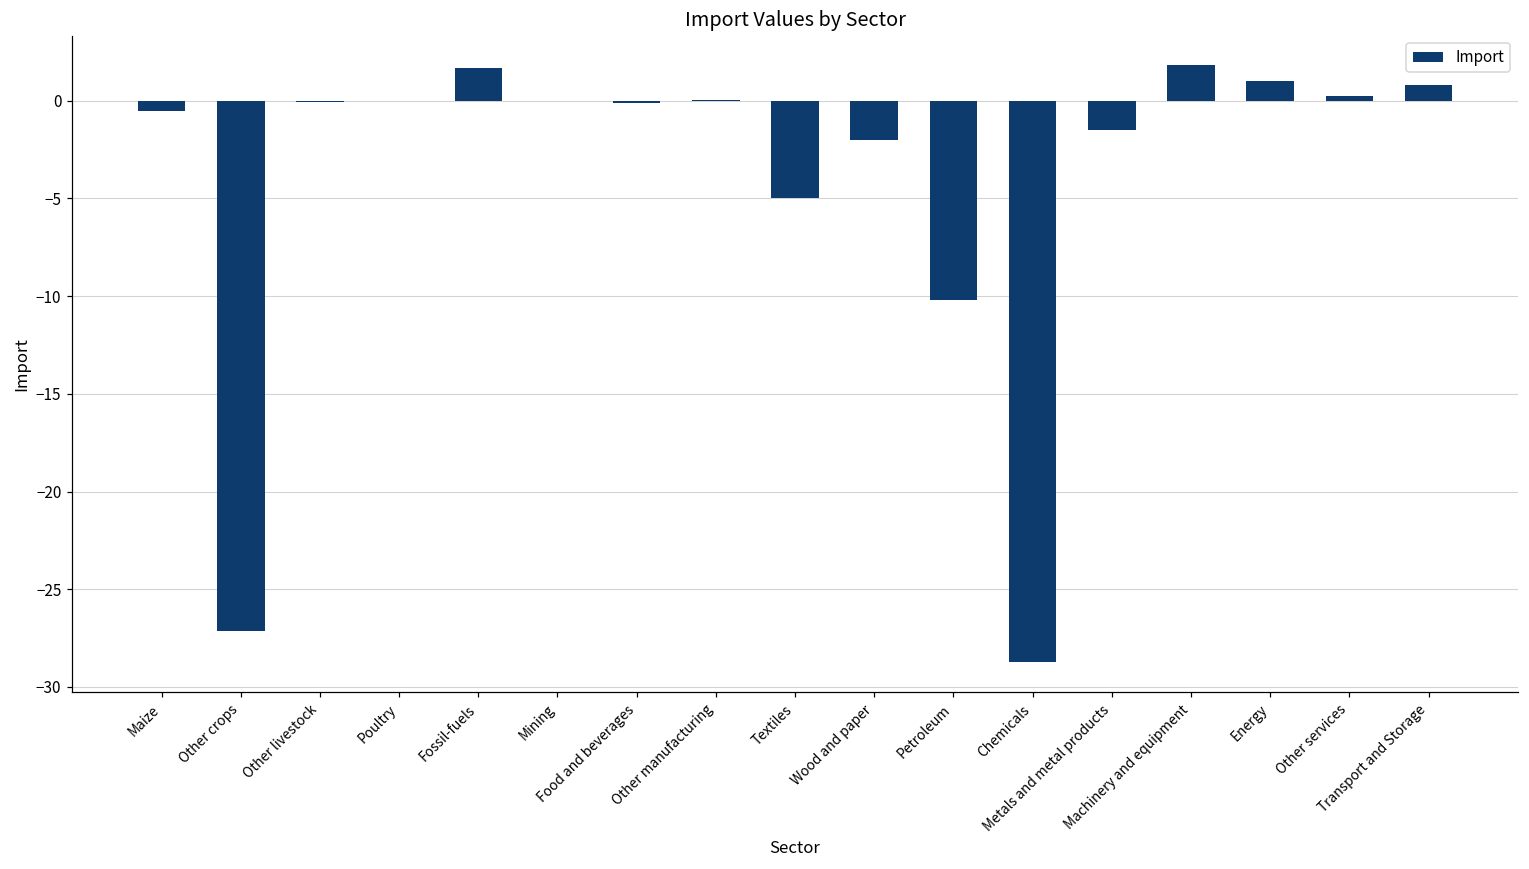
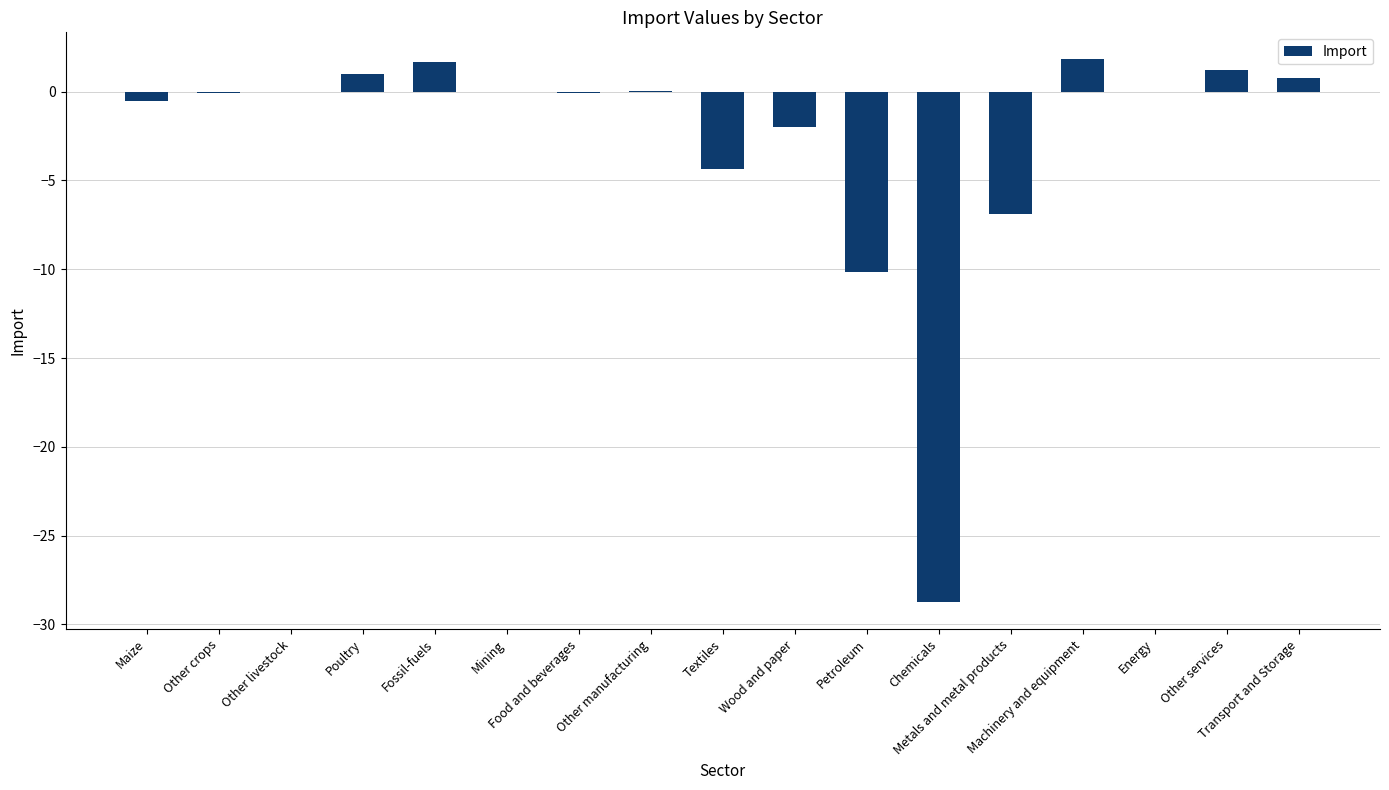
Other crops: -27.2 -> -0.1
Poultry: 0 -> 1
Textiles: -5.0 -> -4.4
Metals and metal products: -1.5 -> -6.9
Energy: 1 -> 0
Other services: 0.2 -> 1.2
